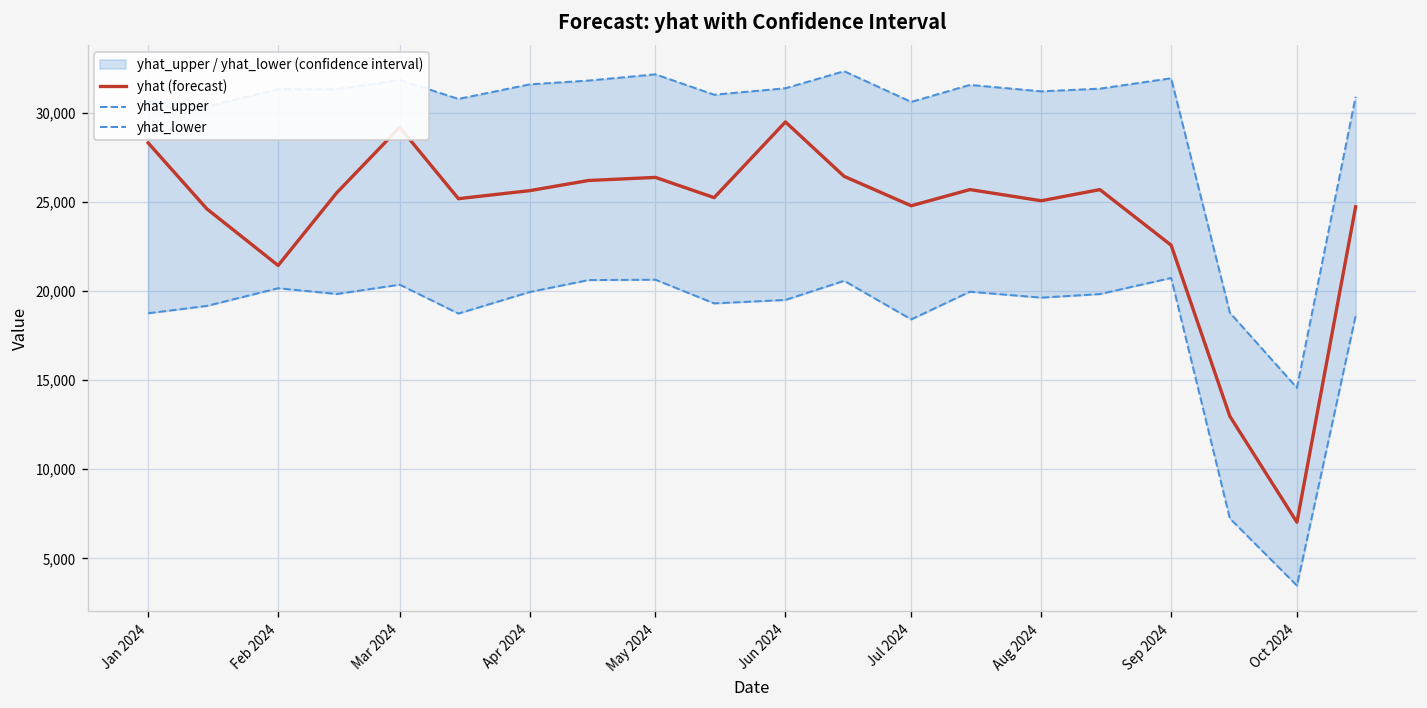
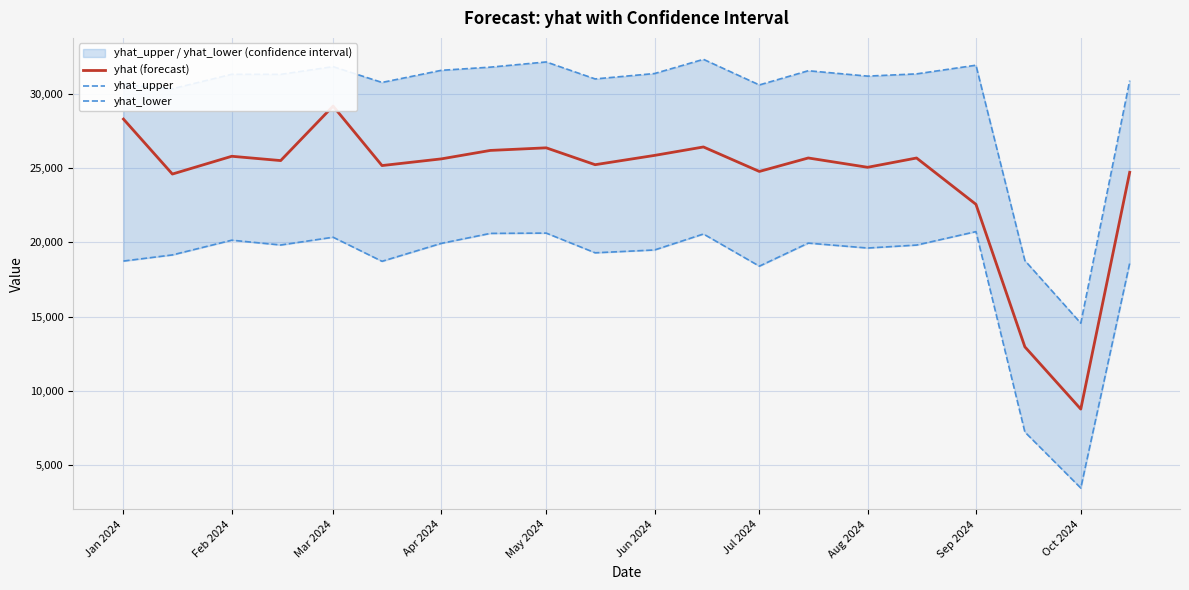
yhat (forecast), Feb 2024: 21,400 -> 25,800
yhat (forecast), Jun 2024: 29,500 -> 25,900
yhat (forecast), Oct 2024: 7,000 -> 8,800
